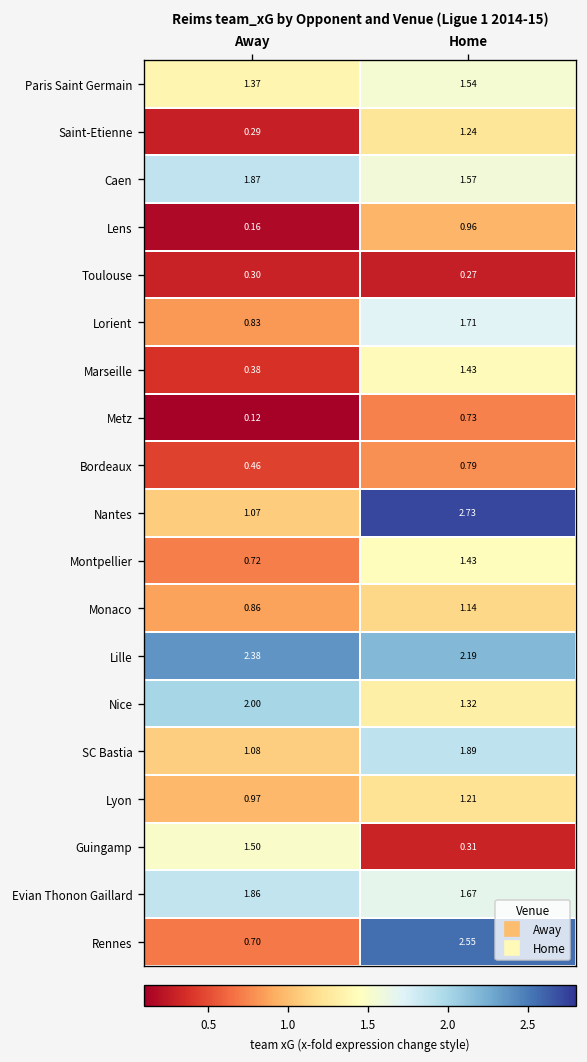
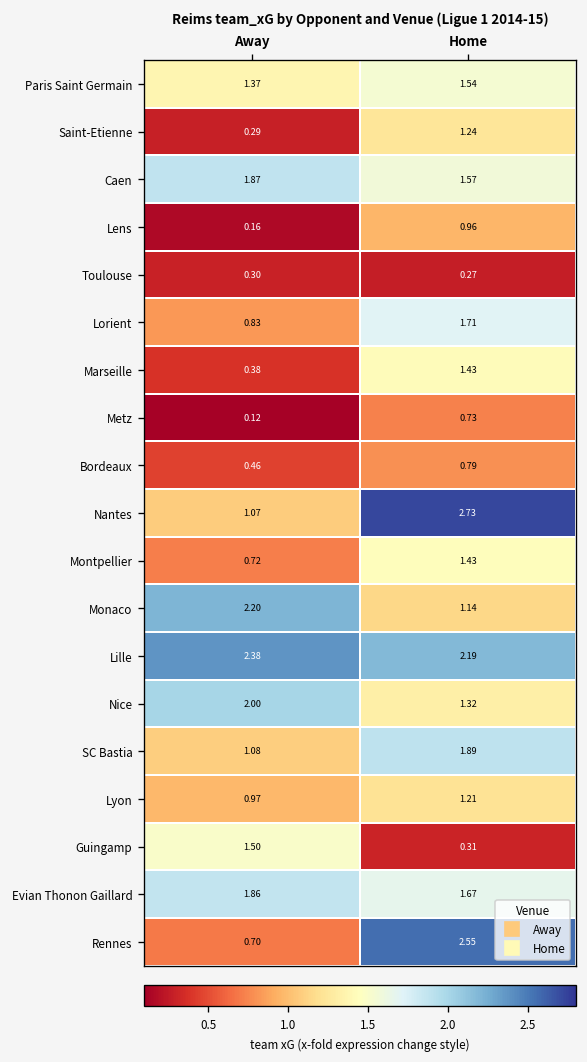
Monaco, Away: 0.86 -> 2.20
